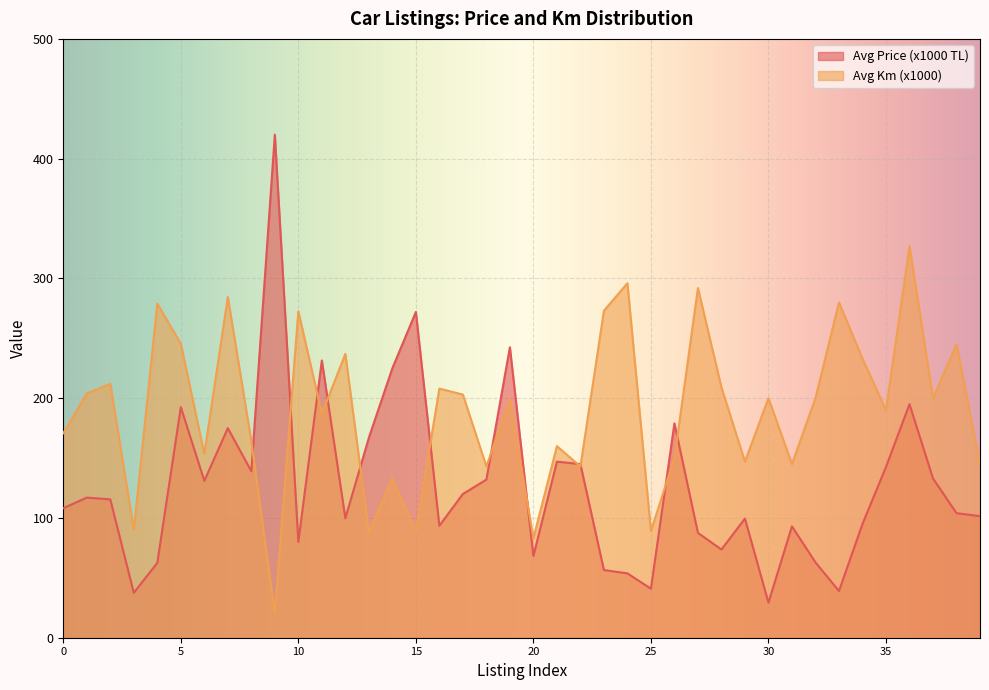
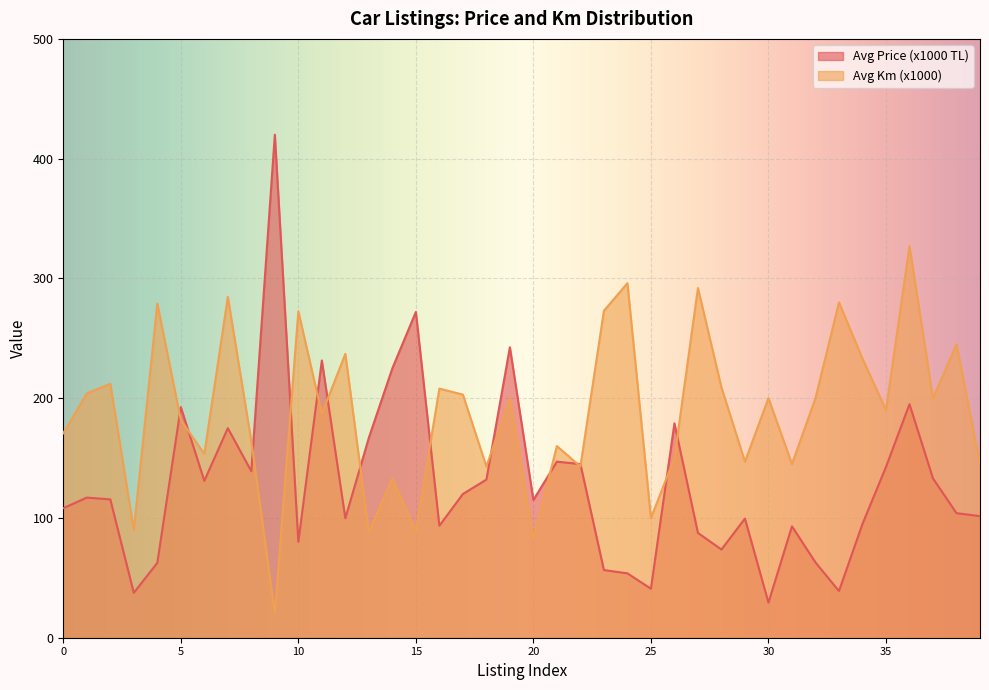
Avg Km (x1000), 5: 245 -> 182
Avg Price (x1000 TL), 20: 68 -> 115
Avg Km (x1000), 25: 89 -> 100
